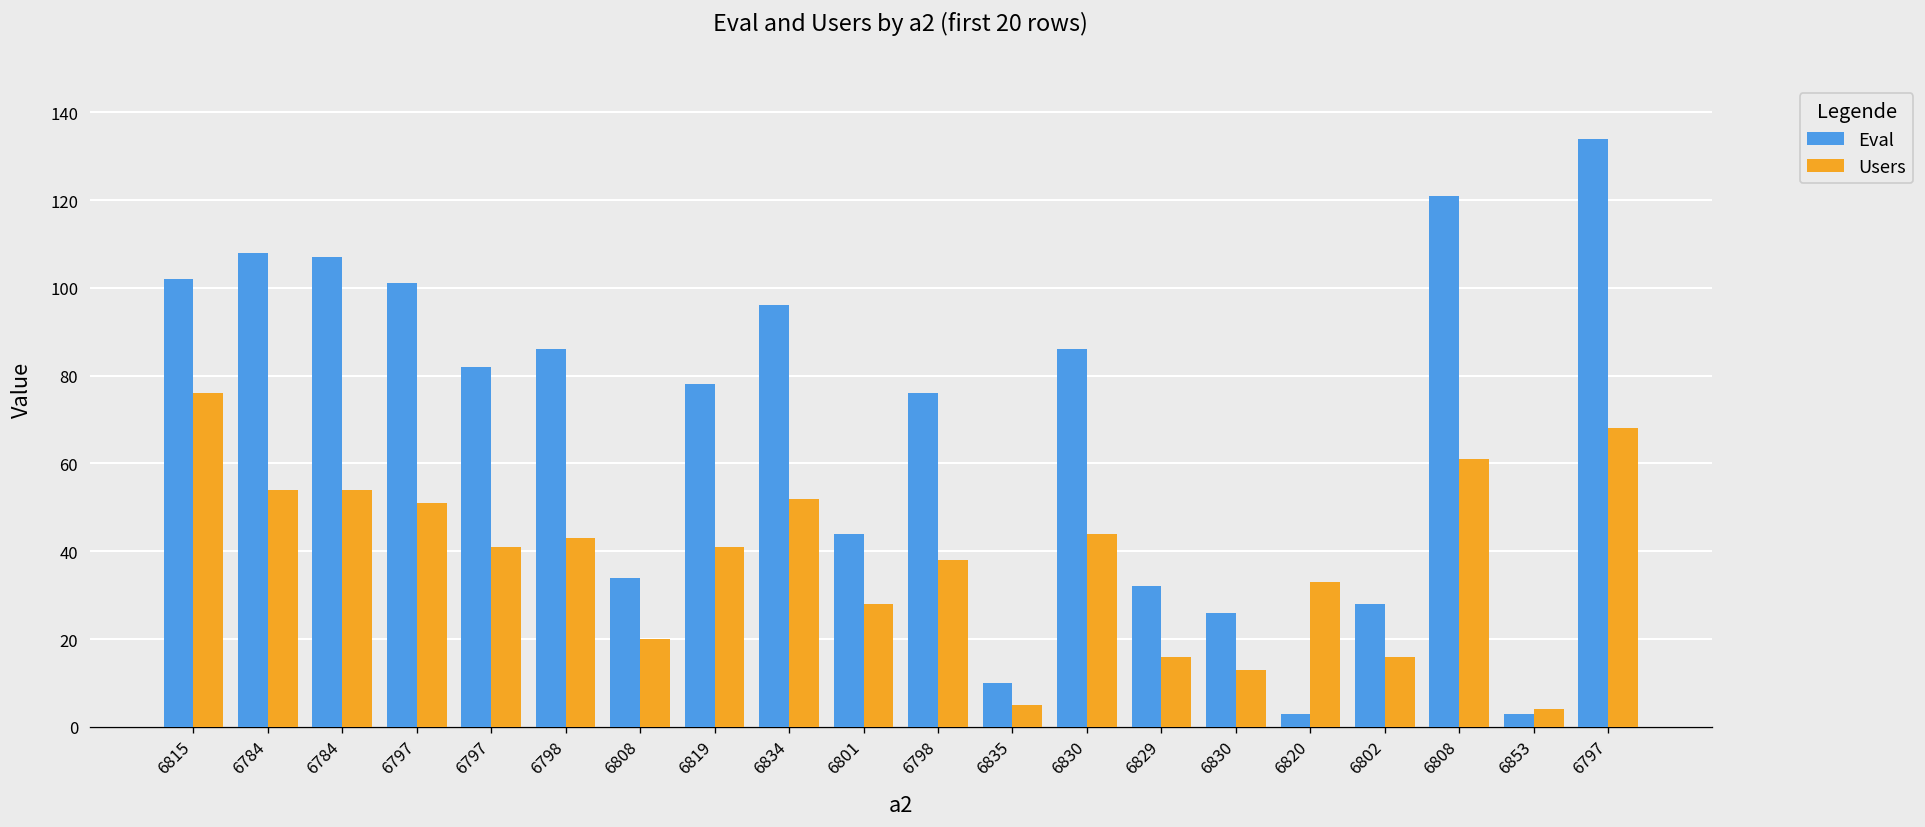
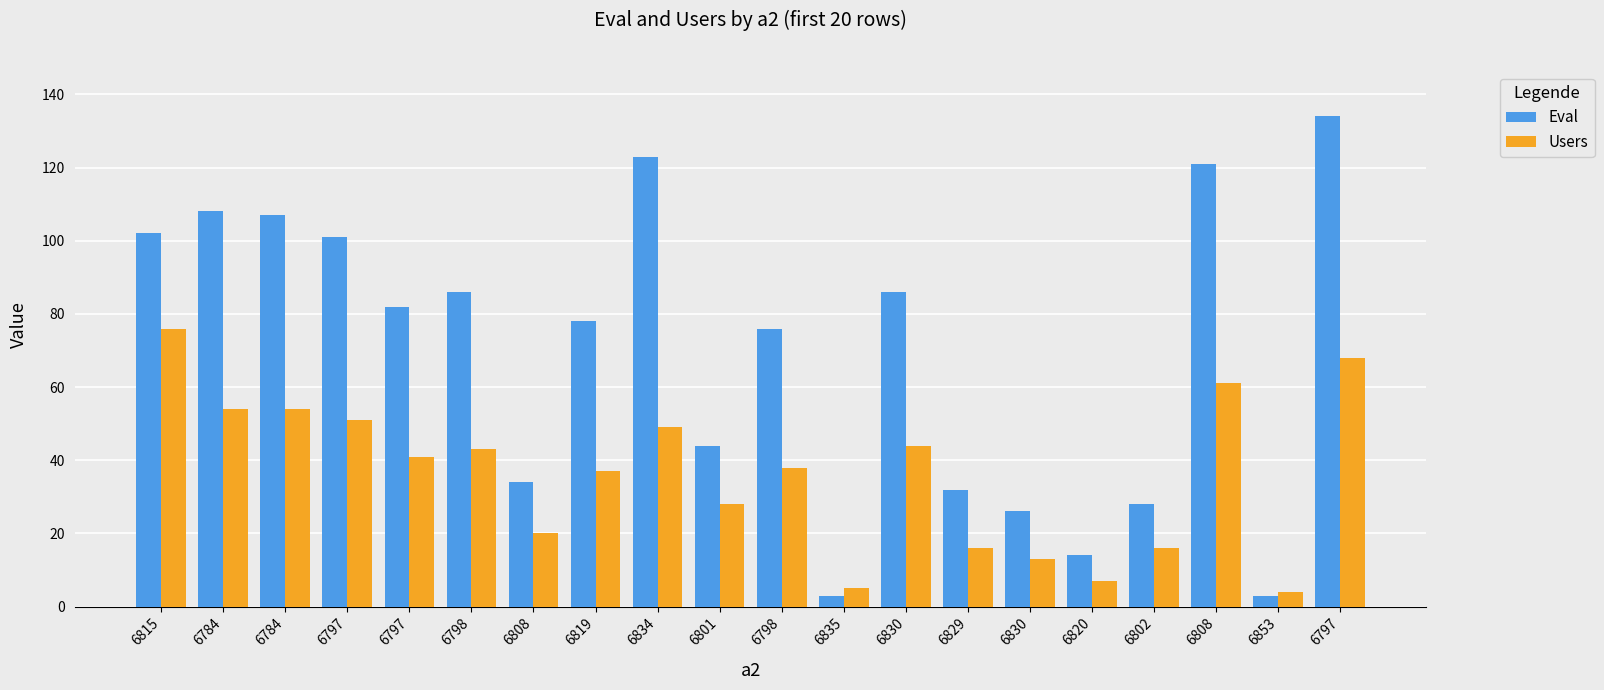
Users, 6819: 41 -> 37
Eval, 6834: 96 -> 123
Users, 6834: 52 -> 49
Eval, 6835: 10 -> 3
Eval, 6820: 3 -> 14
Users, 6820: 33 -> 7
